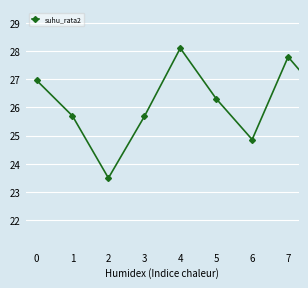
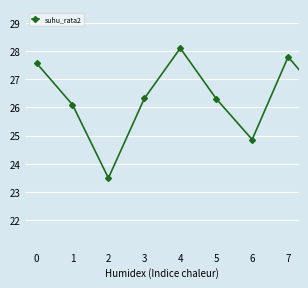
0: 27.0 -> 27.6
1: 25.7 -> 26.1
3: 25.7 -> 26.3
